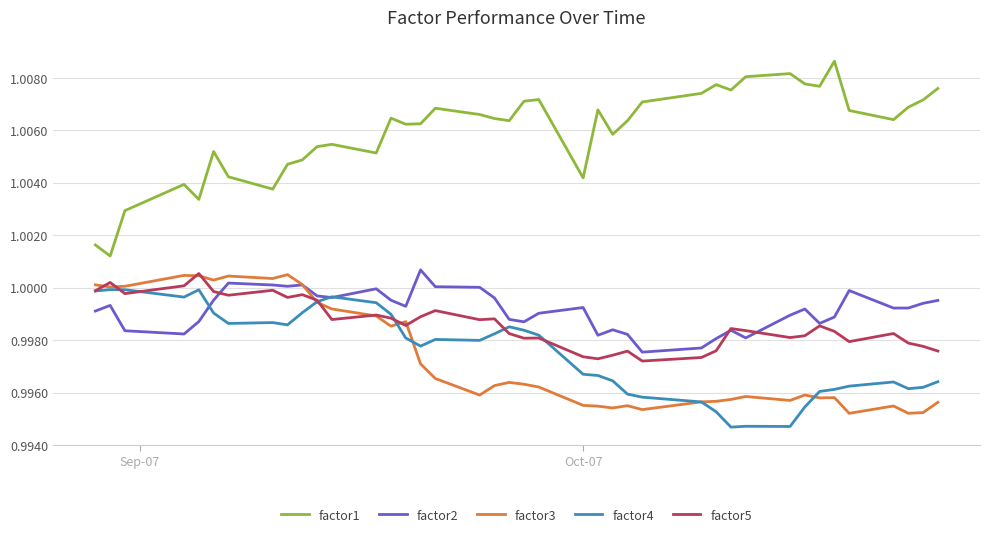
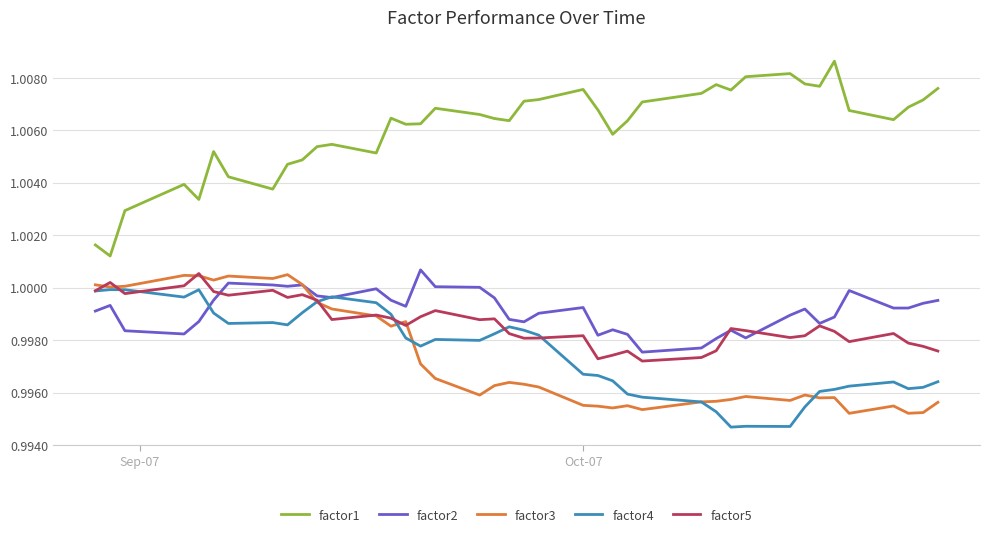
factor1, Oct-07: 1.0042 -> 1.0076
factor5, Oct-07: 0.9974 -> 0.9982
